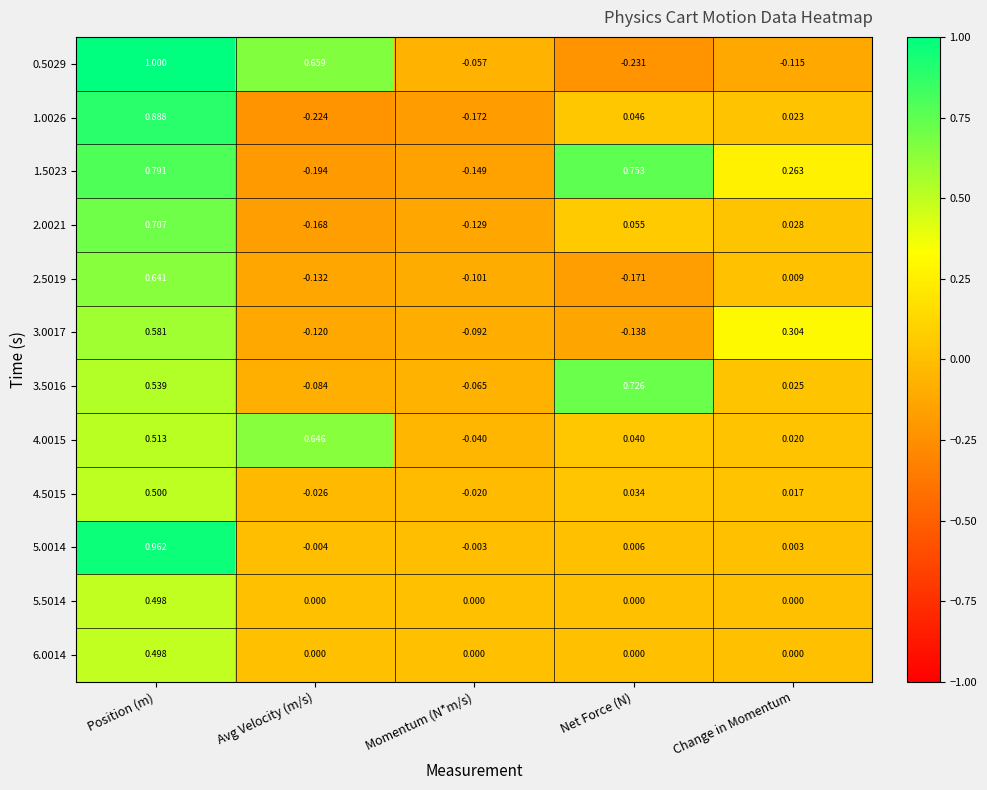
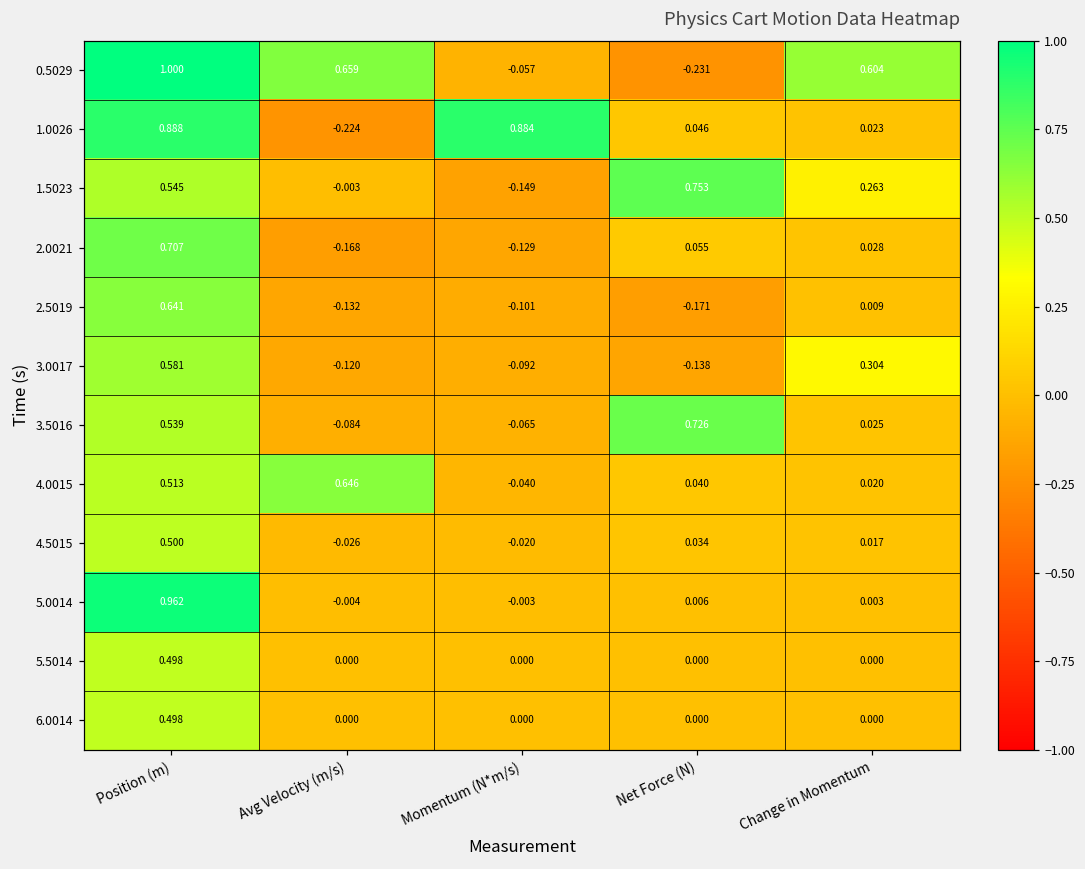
0.5029, Change in Momentum: -0.115 -> 0.604
1.0026, Momentum (N*m/s): -0.172 -> 0.884
1.5023, Position (m): 0.791 -> 0.545
1.5023, Avg Velocity (m/s): -0.194 -> -0.003
